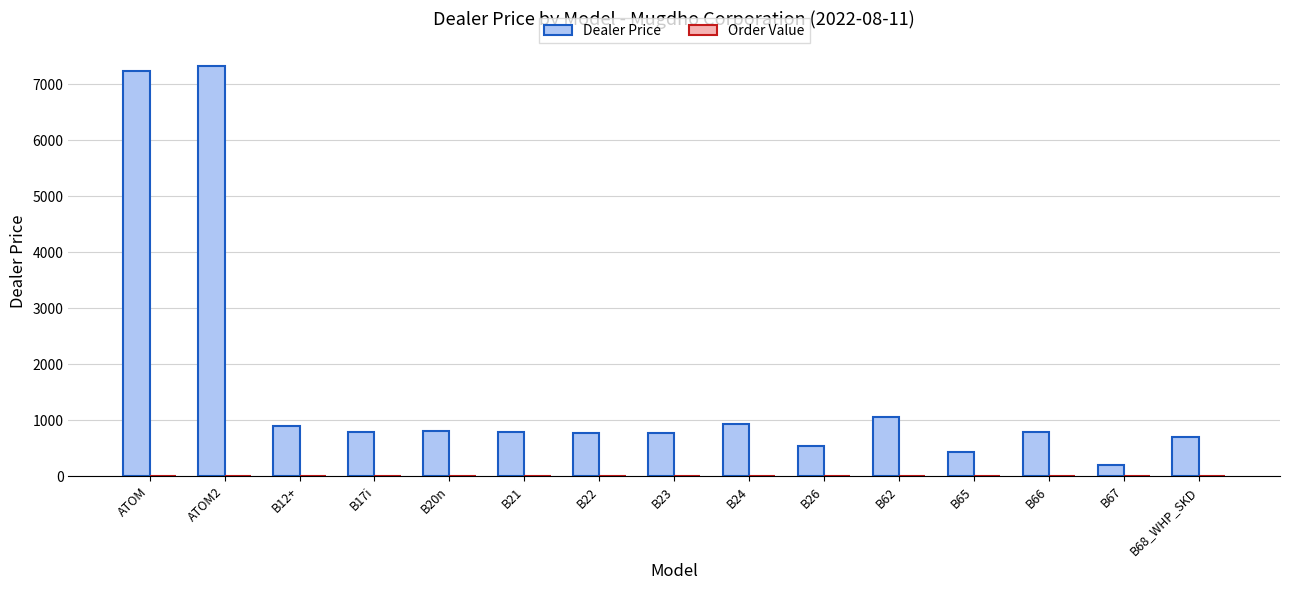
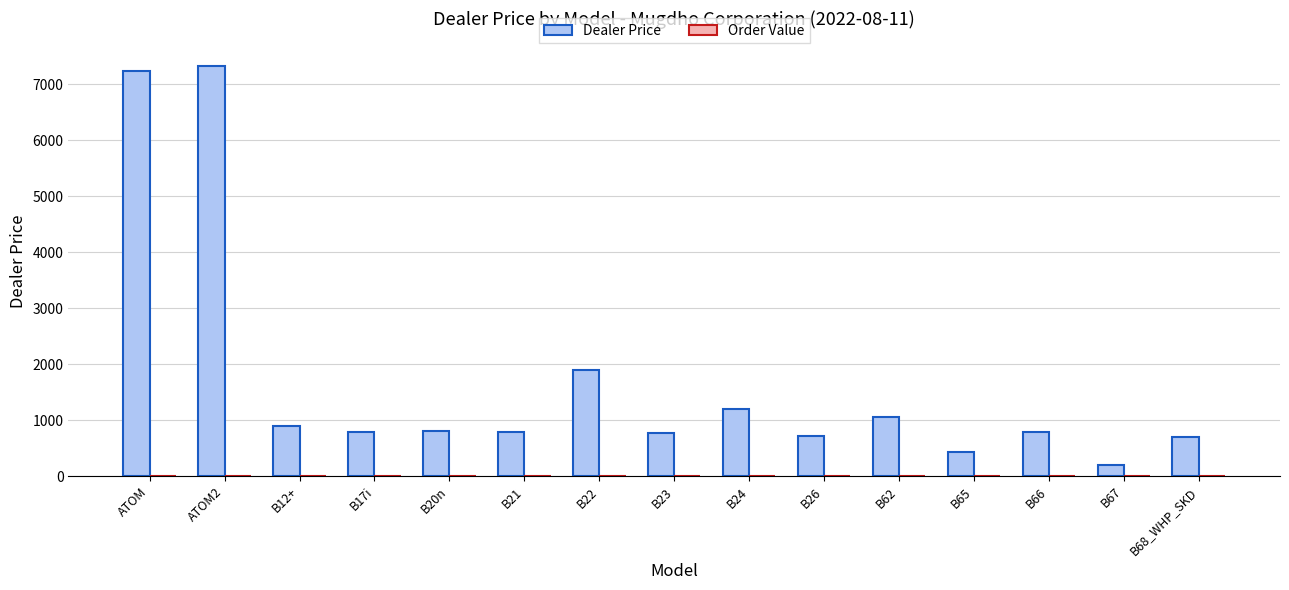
Dealer Price, B22: 800 -> 1900
Dealer Price, B24: 900 -> 1200
Dealer Price, B26: 500 -> 700
